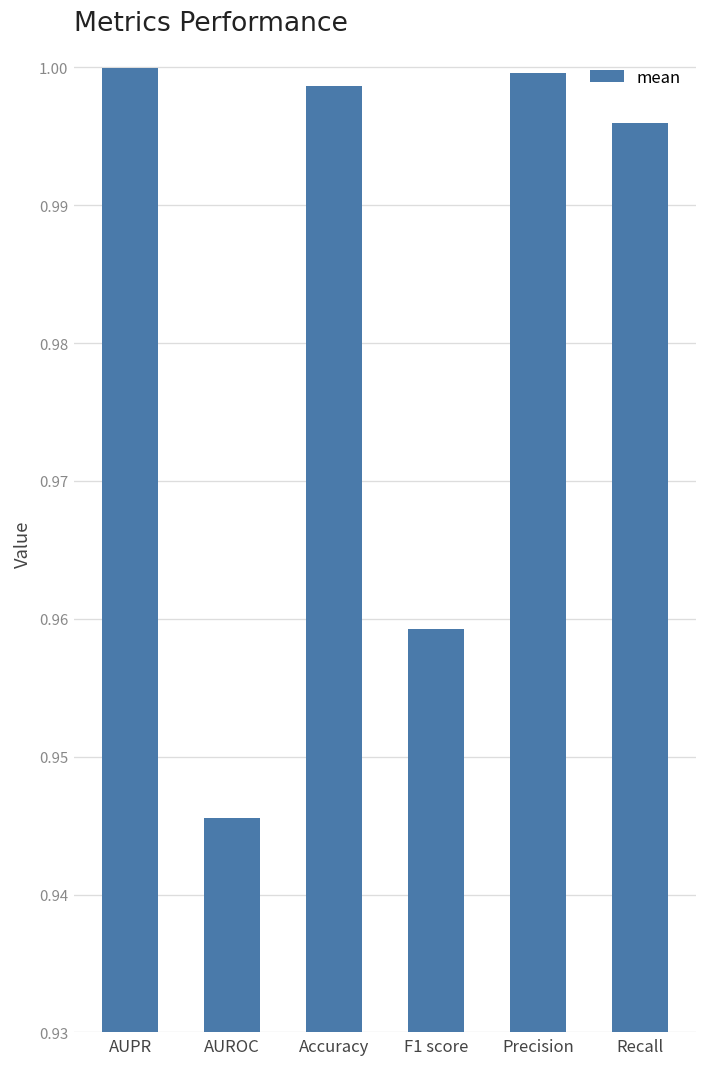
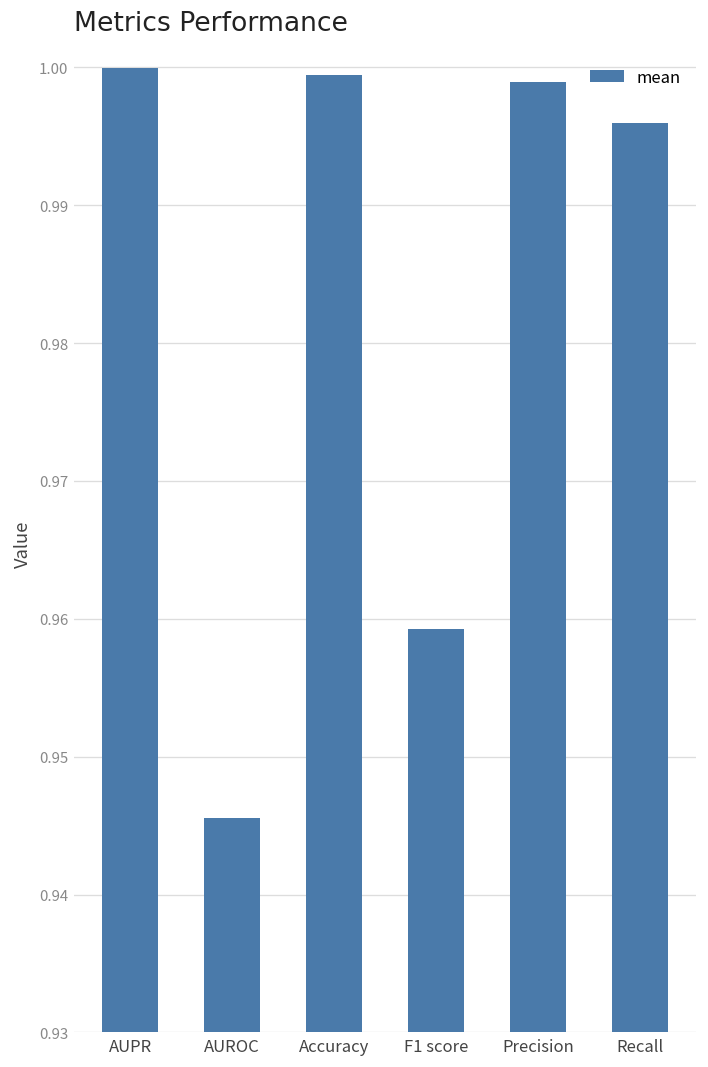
Accuracy: 0.9987 -> 0.9994
Precision: 0.9996 -> 0.9989
